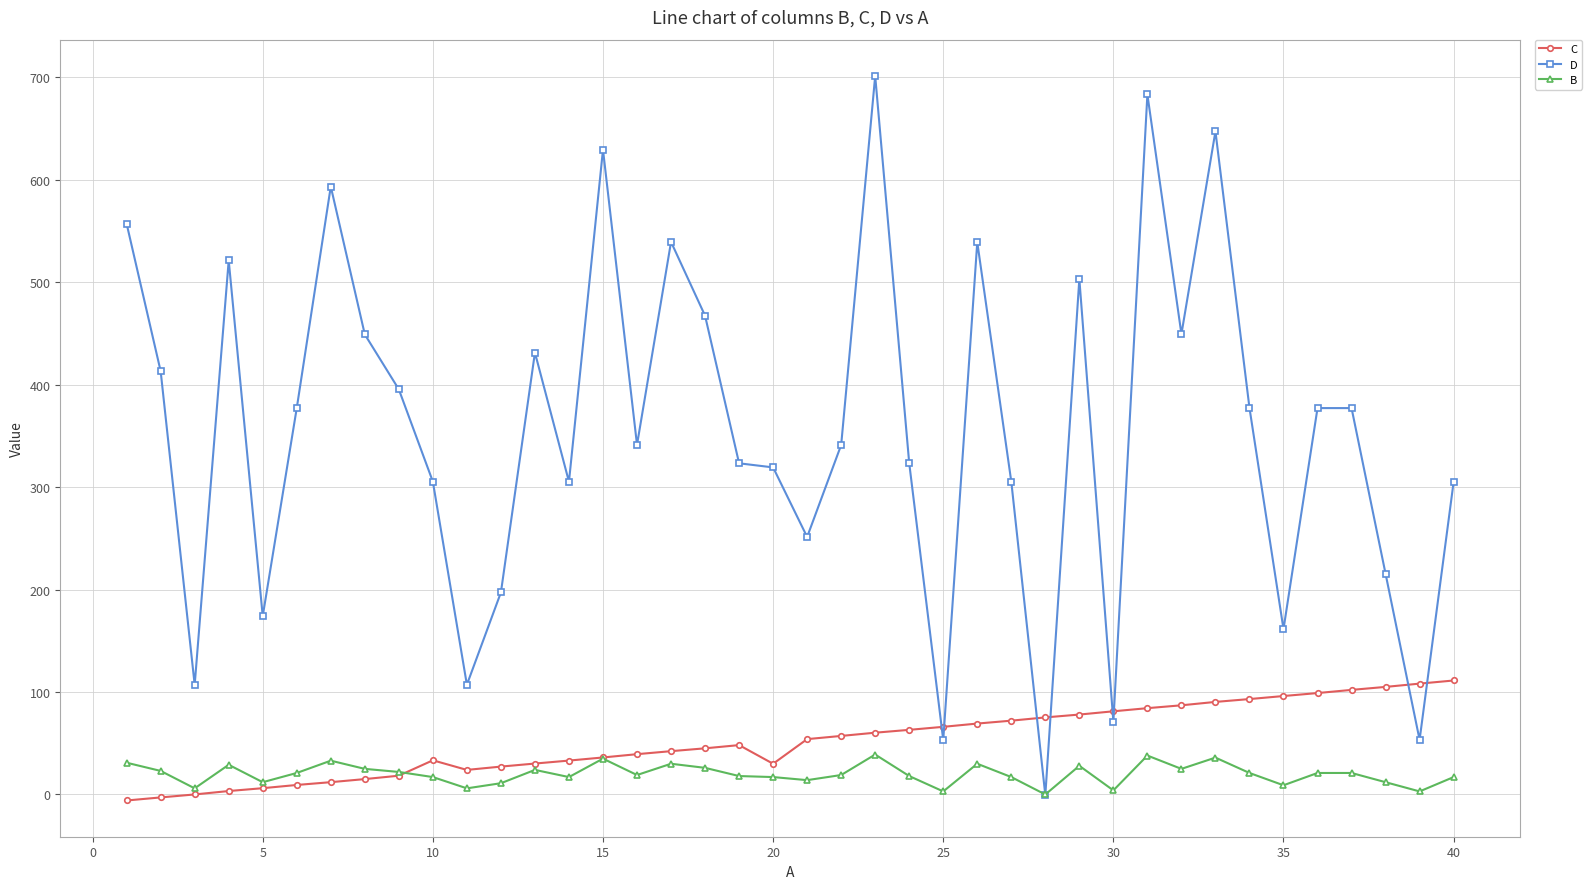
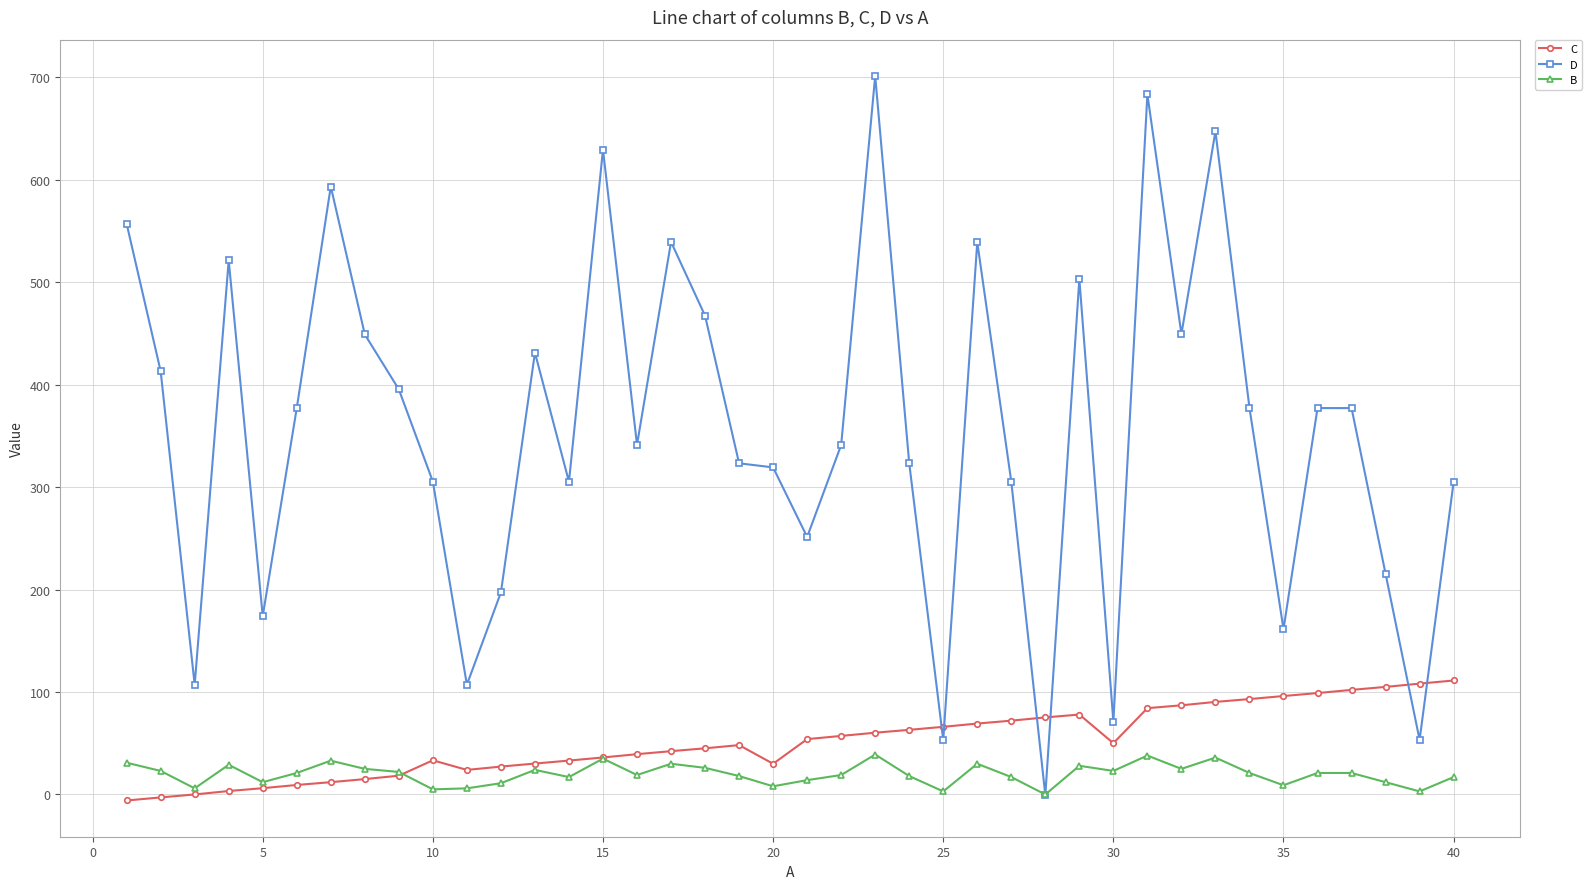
B, 10: 17 -> 5
B, 20: 17 -> 8
C, 30: 81 -> 50
B, 30: 4 -> 23
